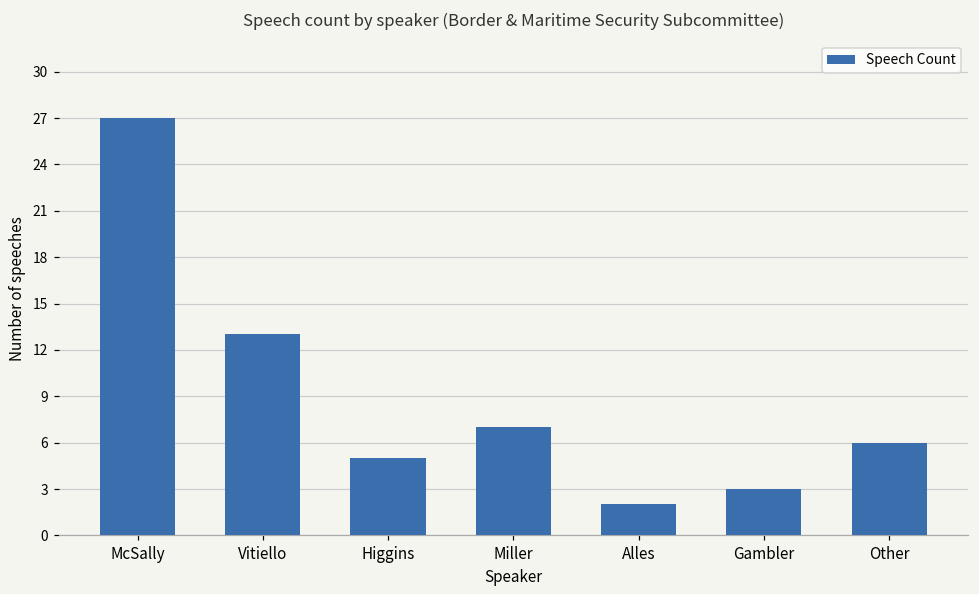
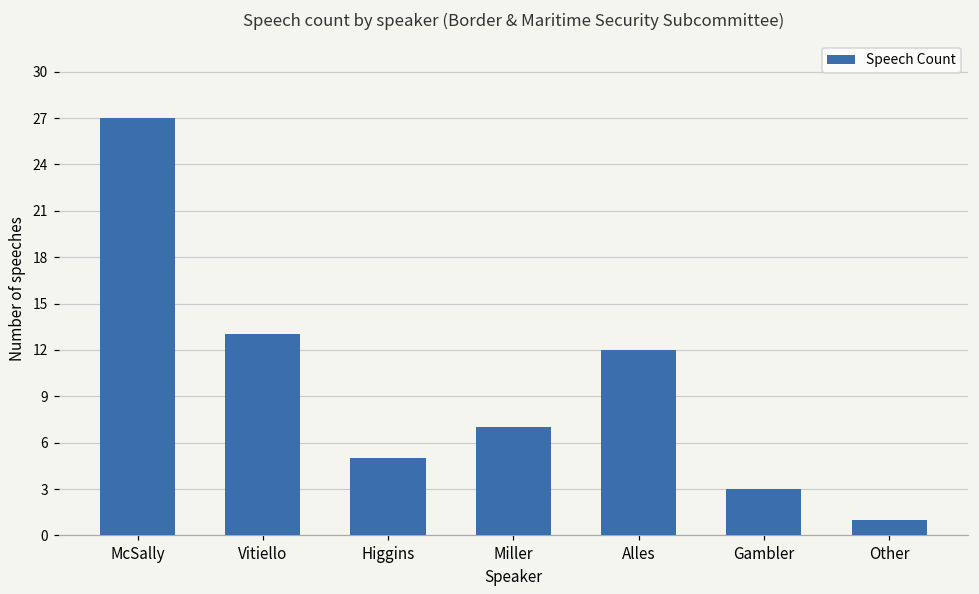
Alles: 2 -> 12
Other: 6 -> 1
